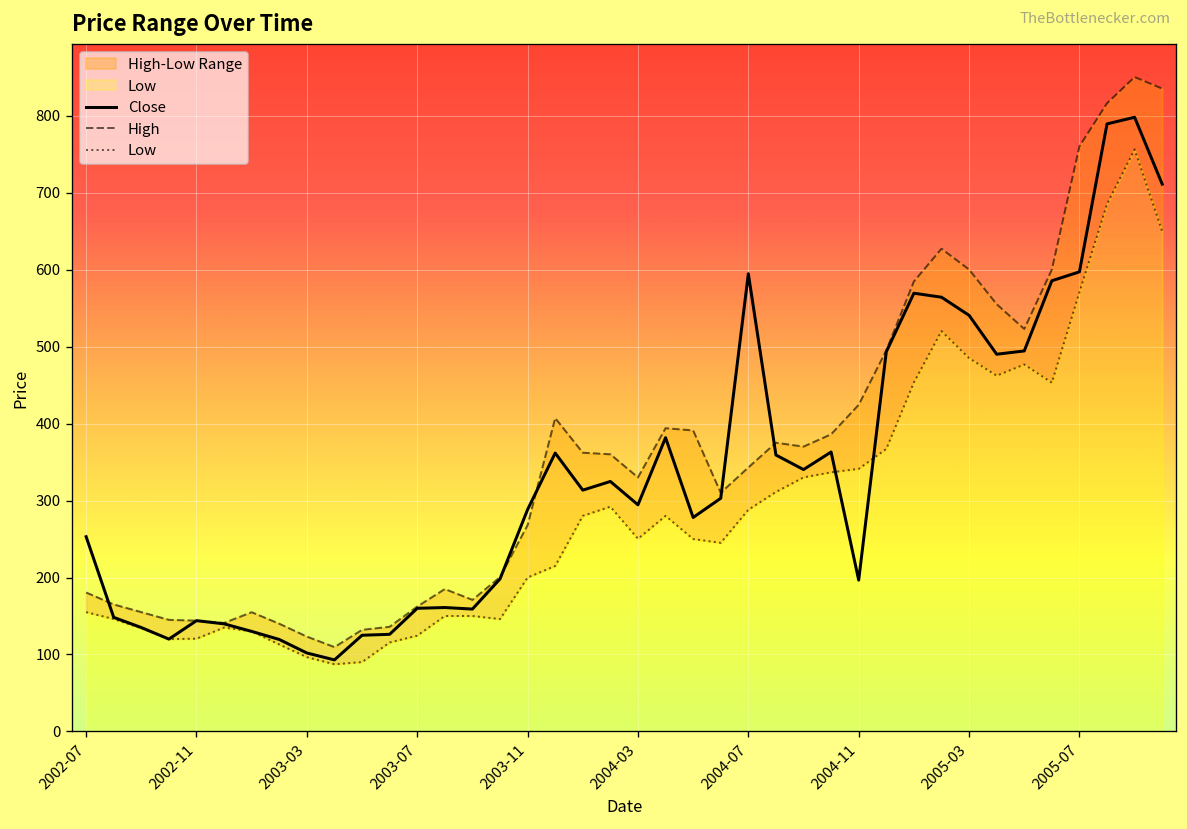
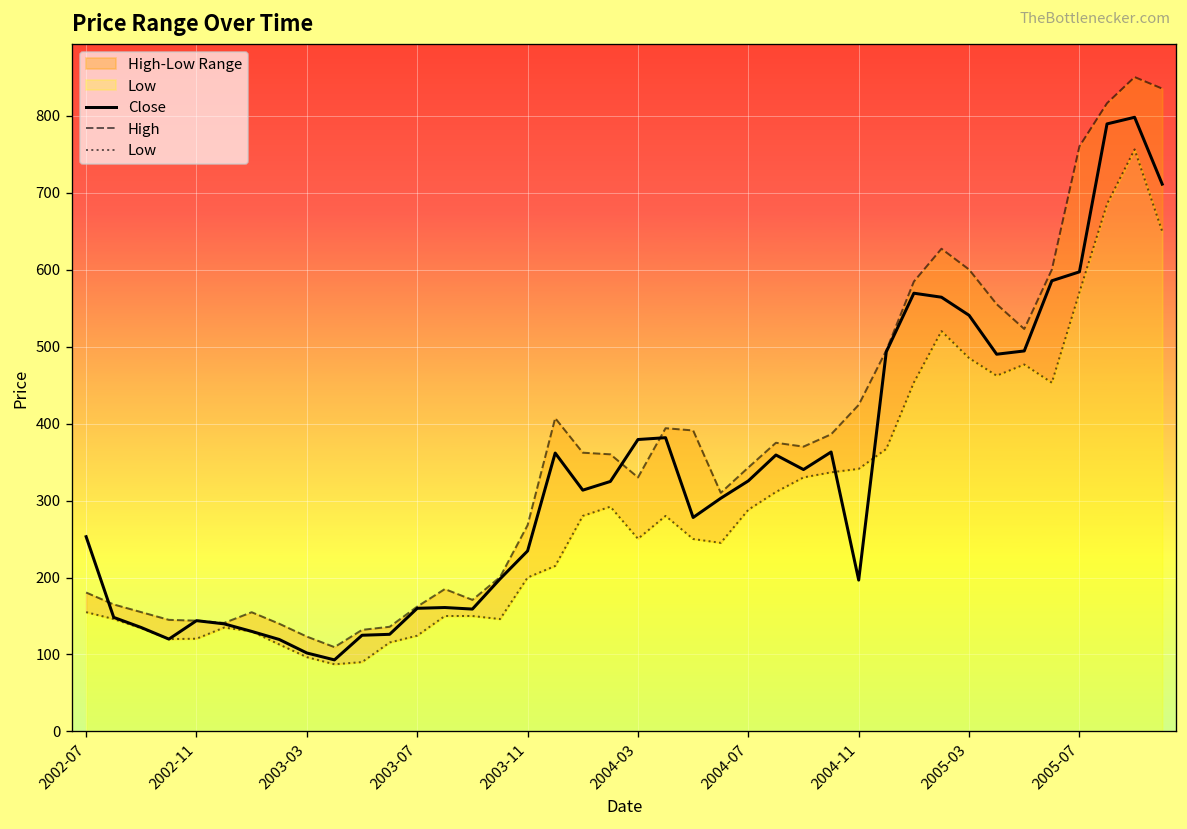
Close, 2003-11: 290 -> 230
Close, 2004-03: 290 -> 380
Close, 2004-07: 590 -> 330
